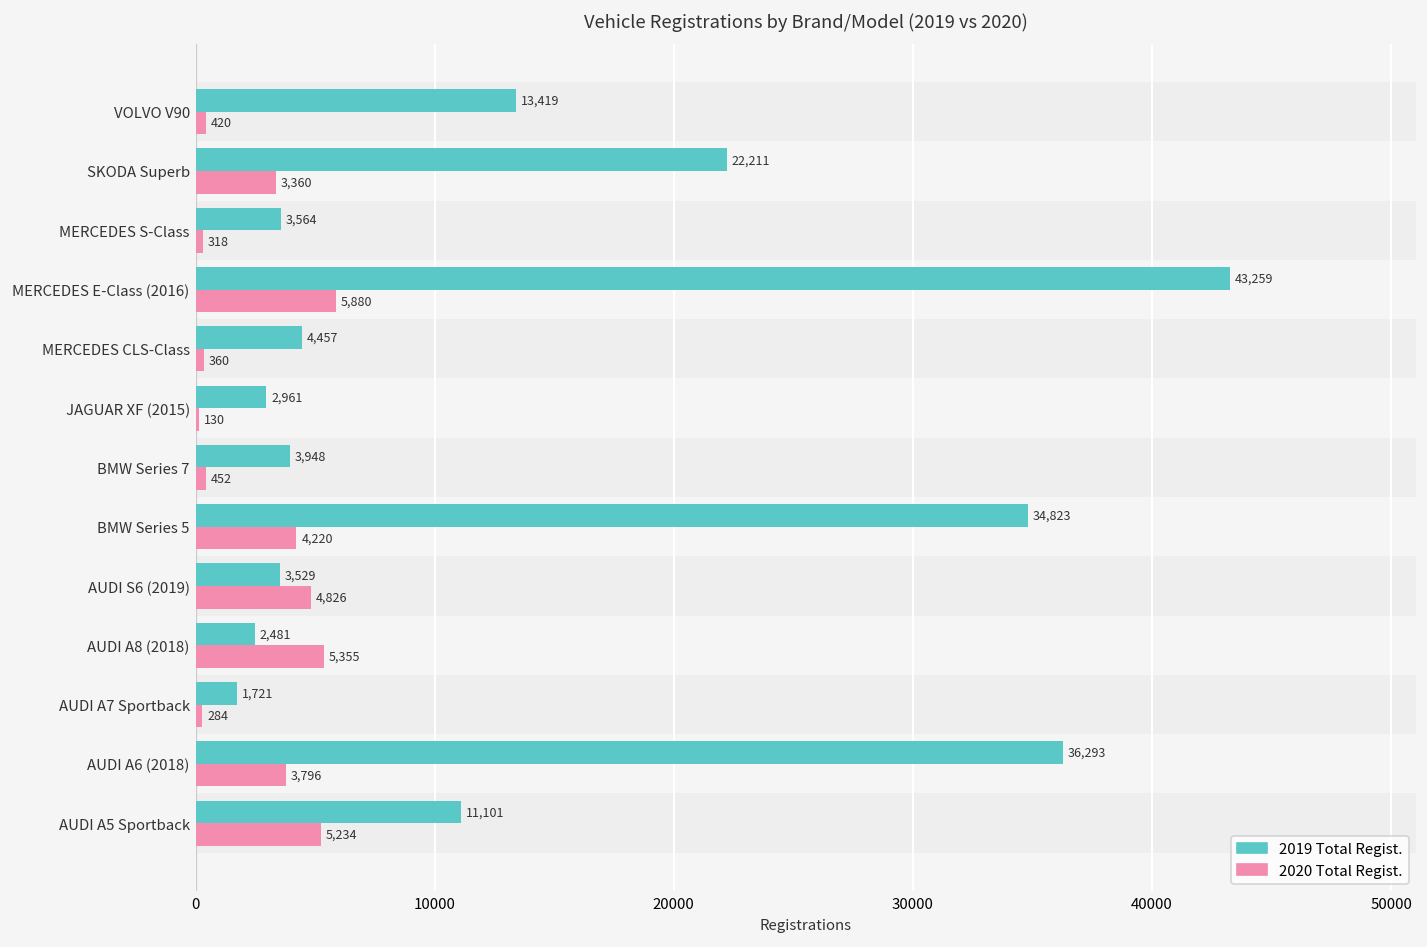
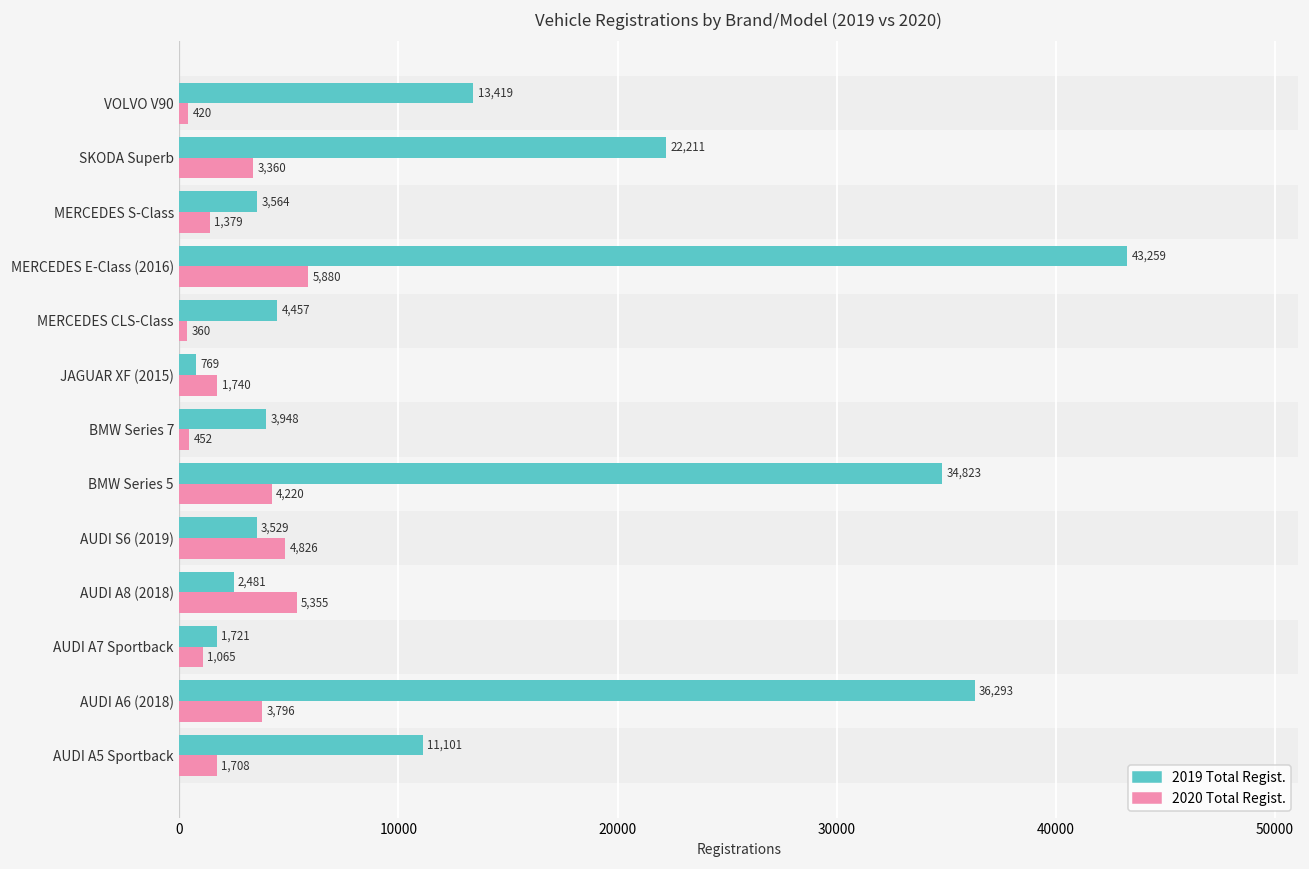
2020 Total Regist., MERCEDES S-Class: 318 -> 1,379
2019 Total Regist., JAGUAR XF (2015): 2,961 -> 769
2020 Total Regist., JAGUAR XF (2015): 130 -> 1,740
2020 Total Regist., AUDI A7 Sportback: 284 -> 1,065
2020 Total Regist., AUDI A5 Sportback: 5,234 -> 1,708
